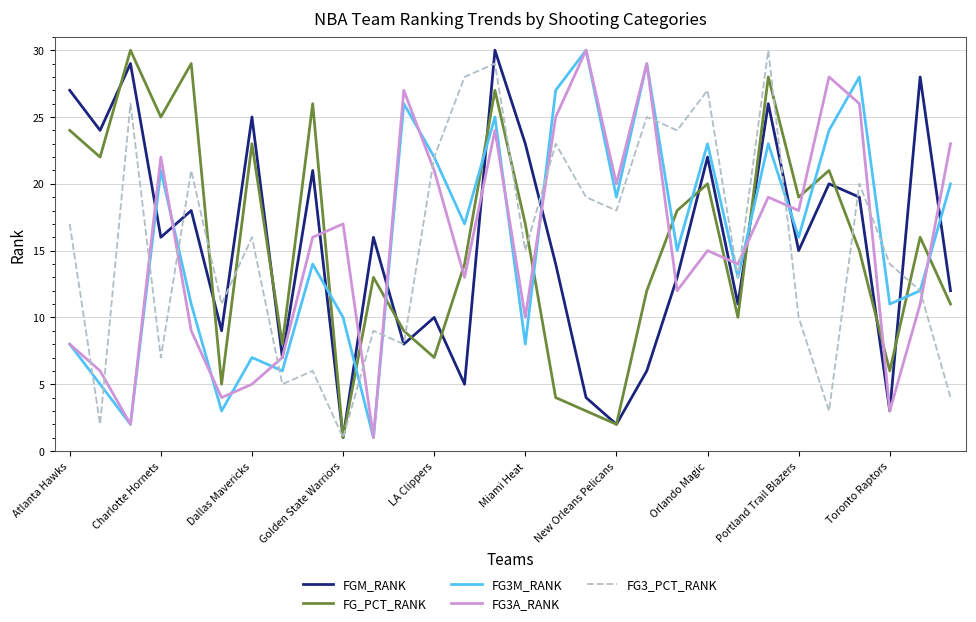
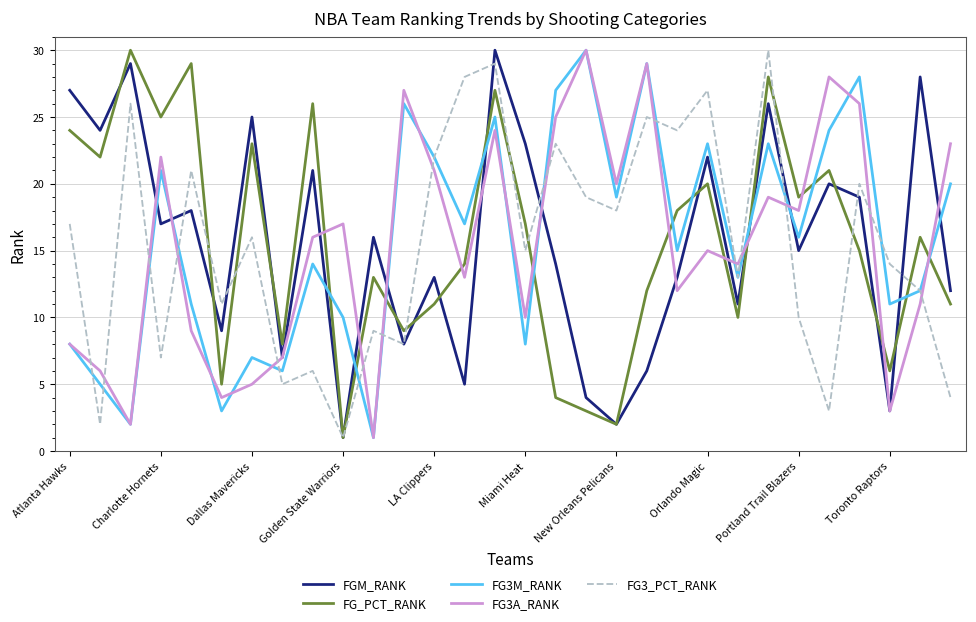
FGM_RANK, Charlotte Hornets: 16 -> 17
FGM_RANK, LA Clippers: 10 -> 13
FG_PCT_RANK, LA Clippers: 7 -> 11
